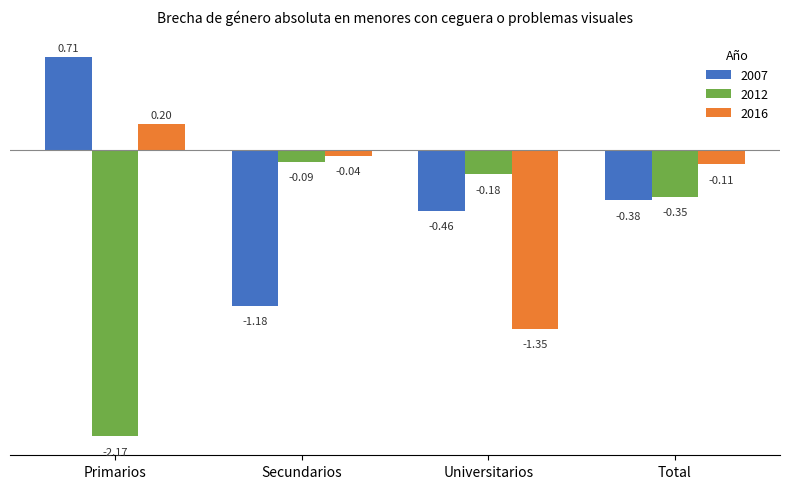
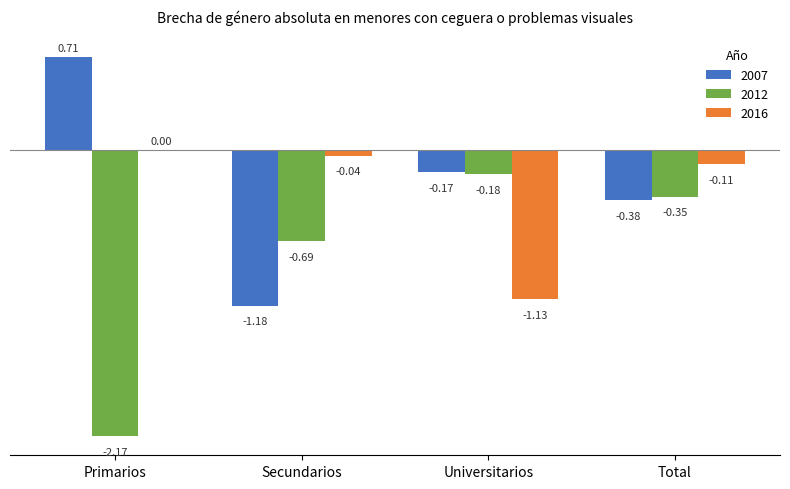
2016, Primarios: 0.20 -> 0.00
2012, Secundarios: -0.09 -> -0.69
2007, Universitarios: -0.46 -> -0.17
2016, Universitarios: -1.35 -> -1.13
